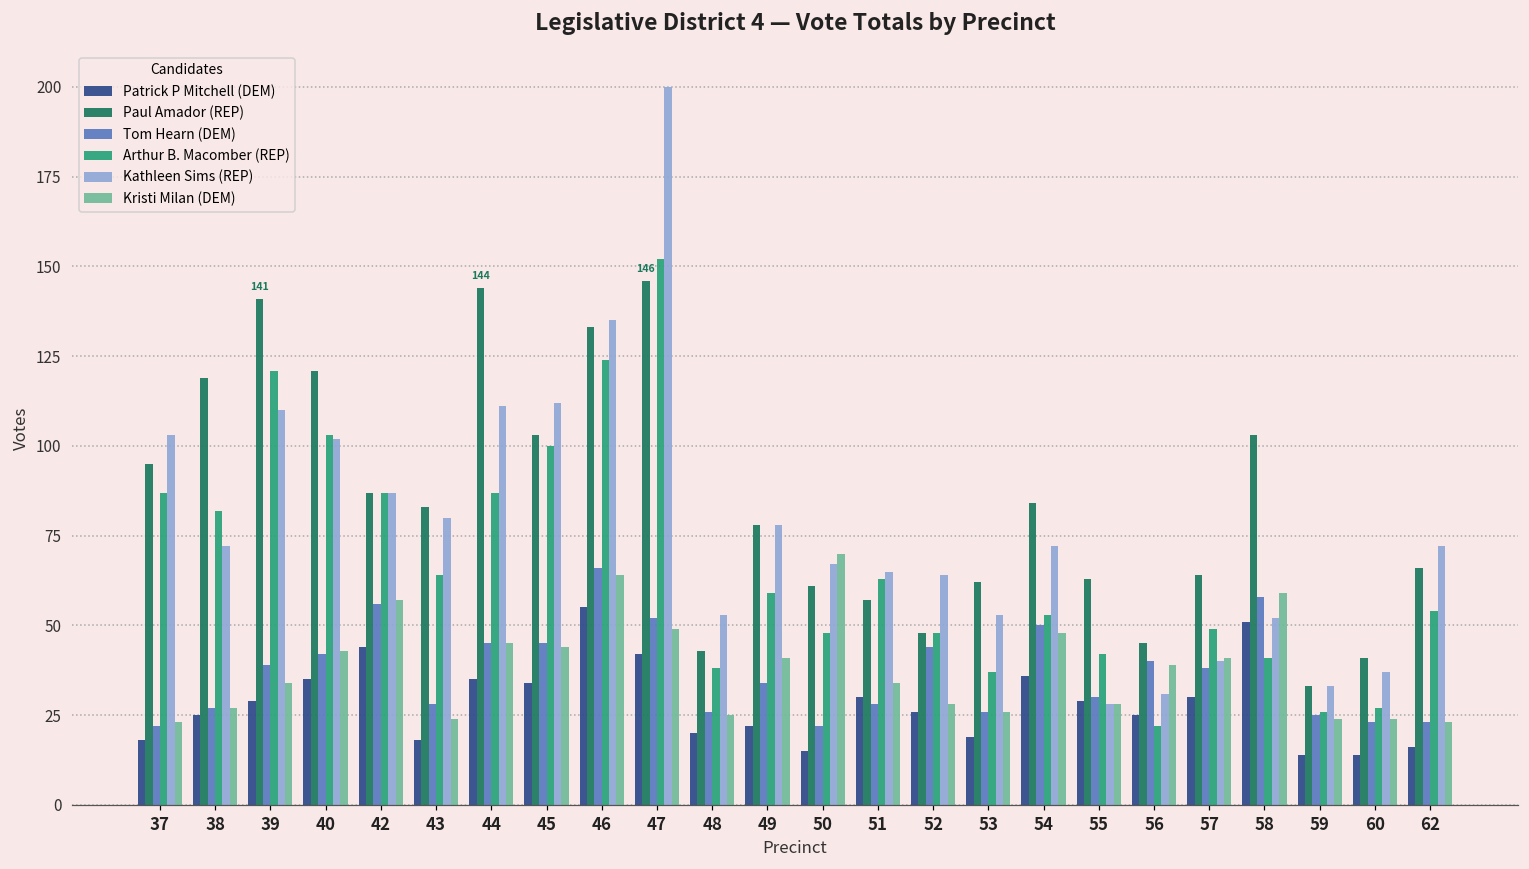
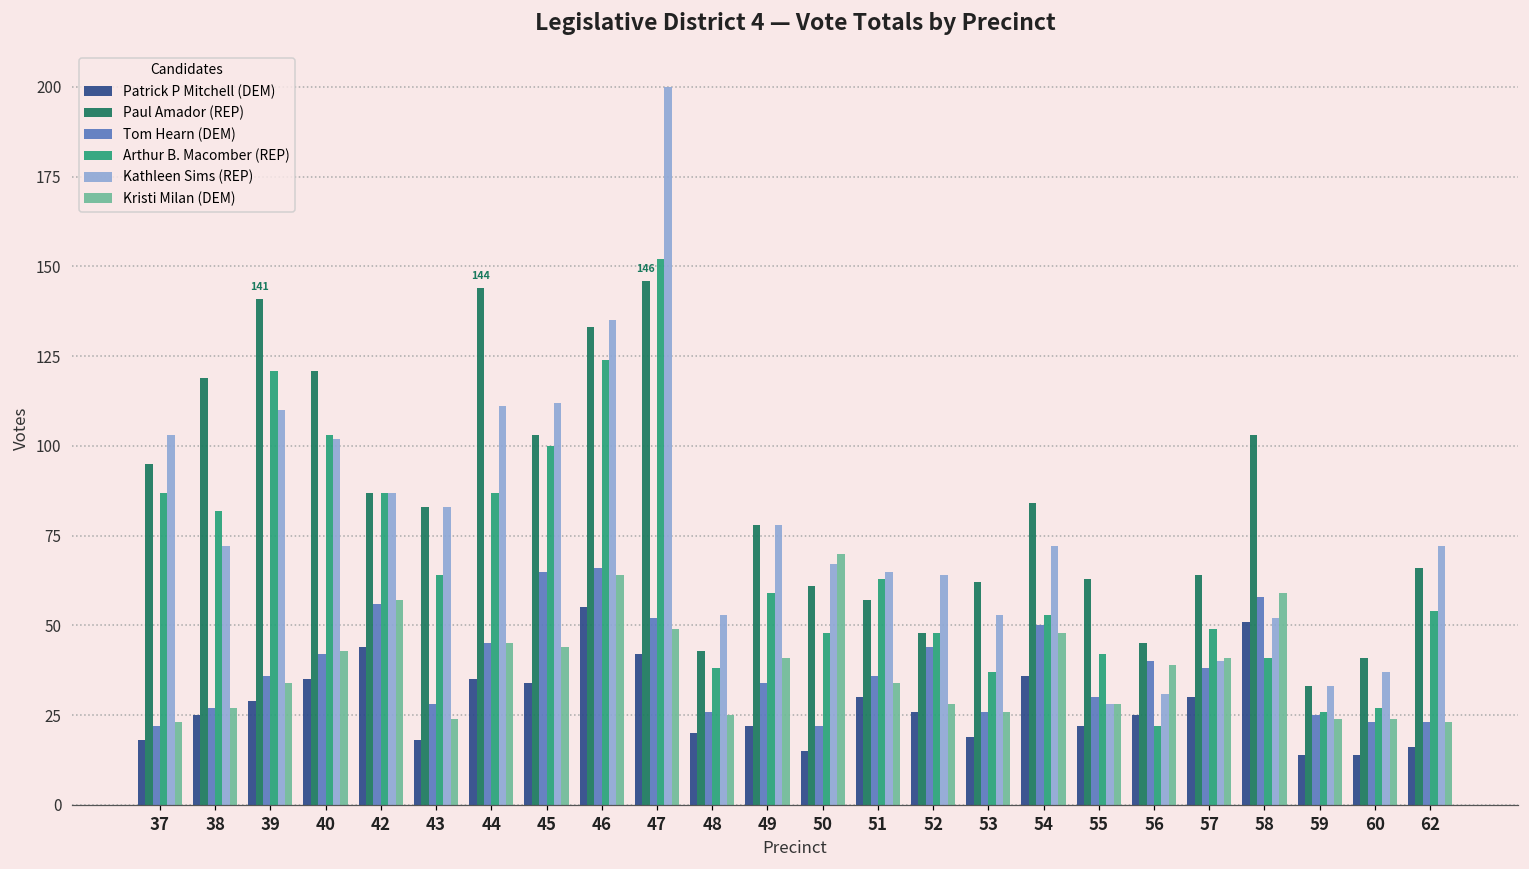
Tom Hearn (DEM), 39: 39 -> 36
Kathleen Sims (REP), 43: 80 -> 83
Tom Hearn (DEM), 45: 45 -> 65
Tom Hearn (DEM), 51: 28 -> 36
Patrick P Mitchell (DEM), 55: 29 -> 22
